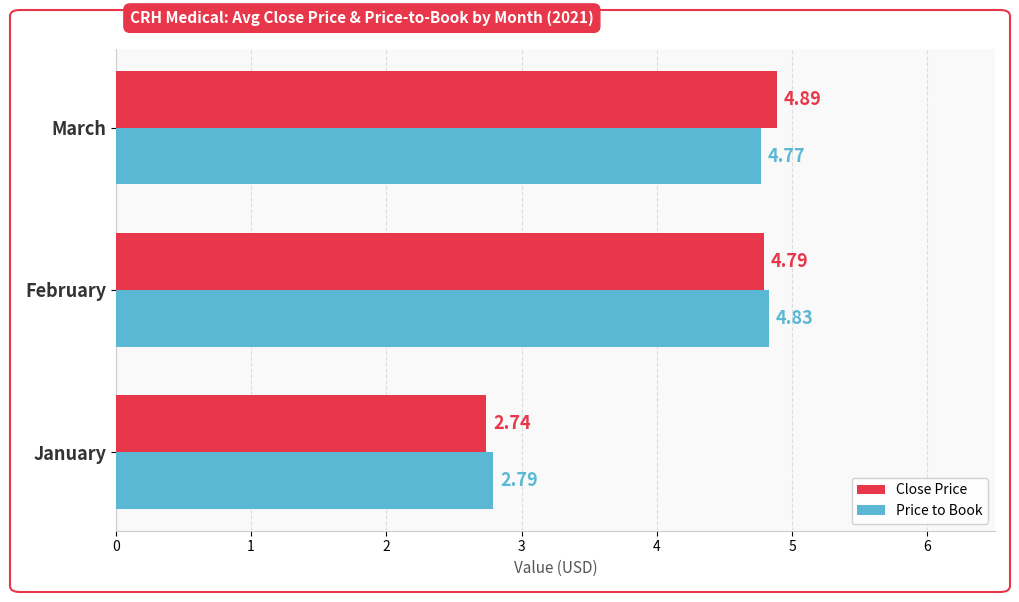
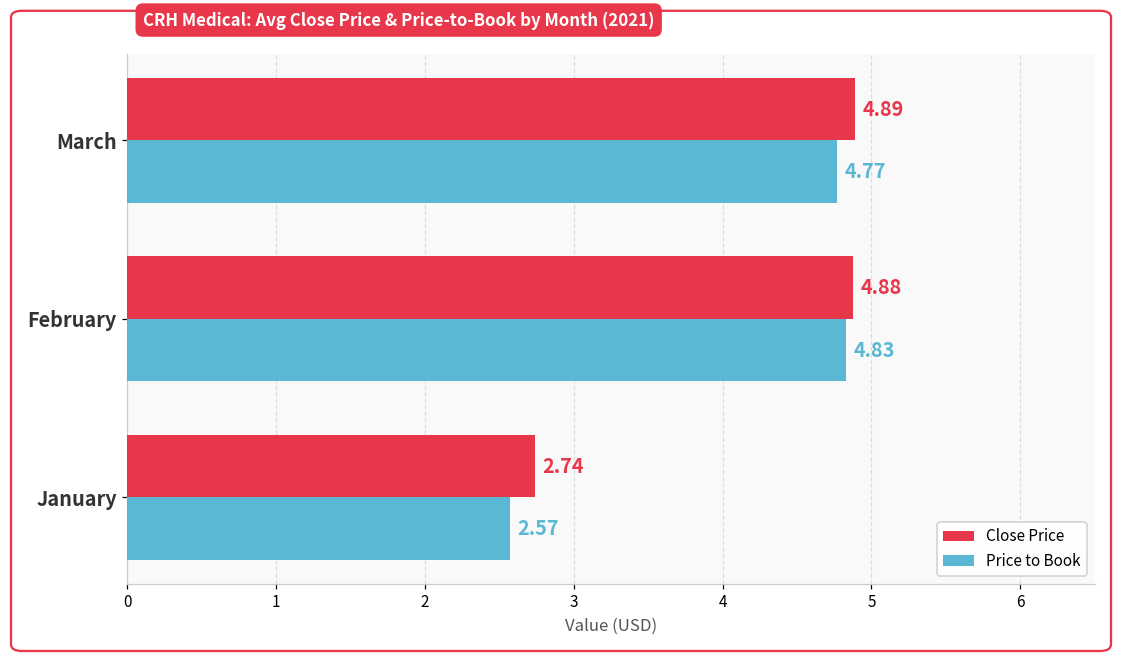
Close Price, February: 4.79 -> 4.88
Price to Book, January: 2.79 -> 2.57
